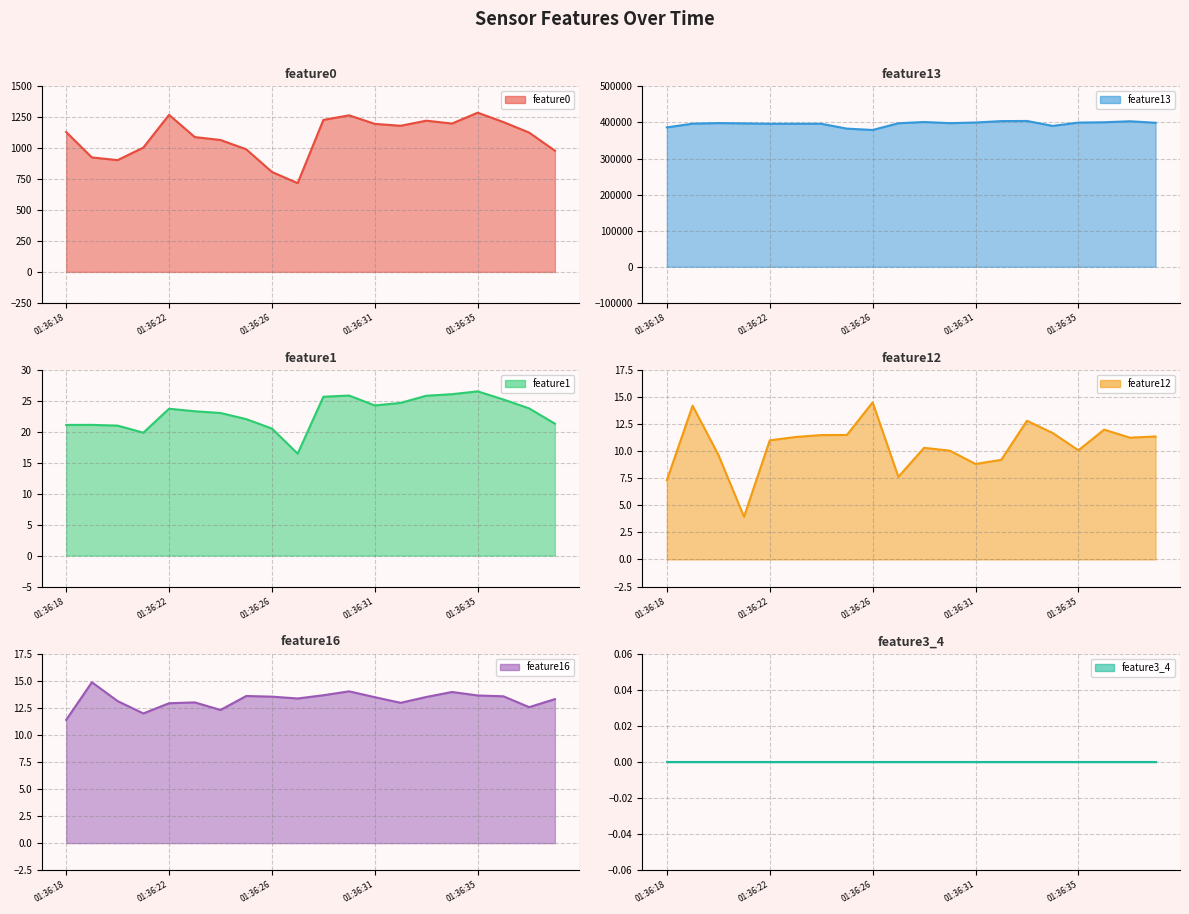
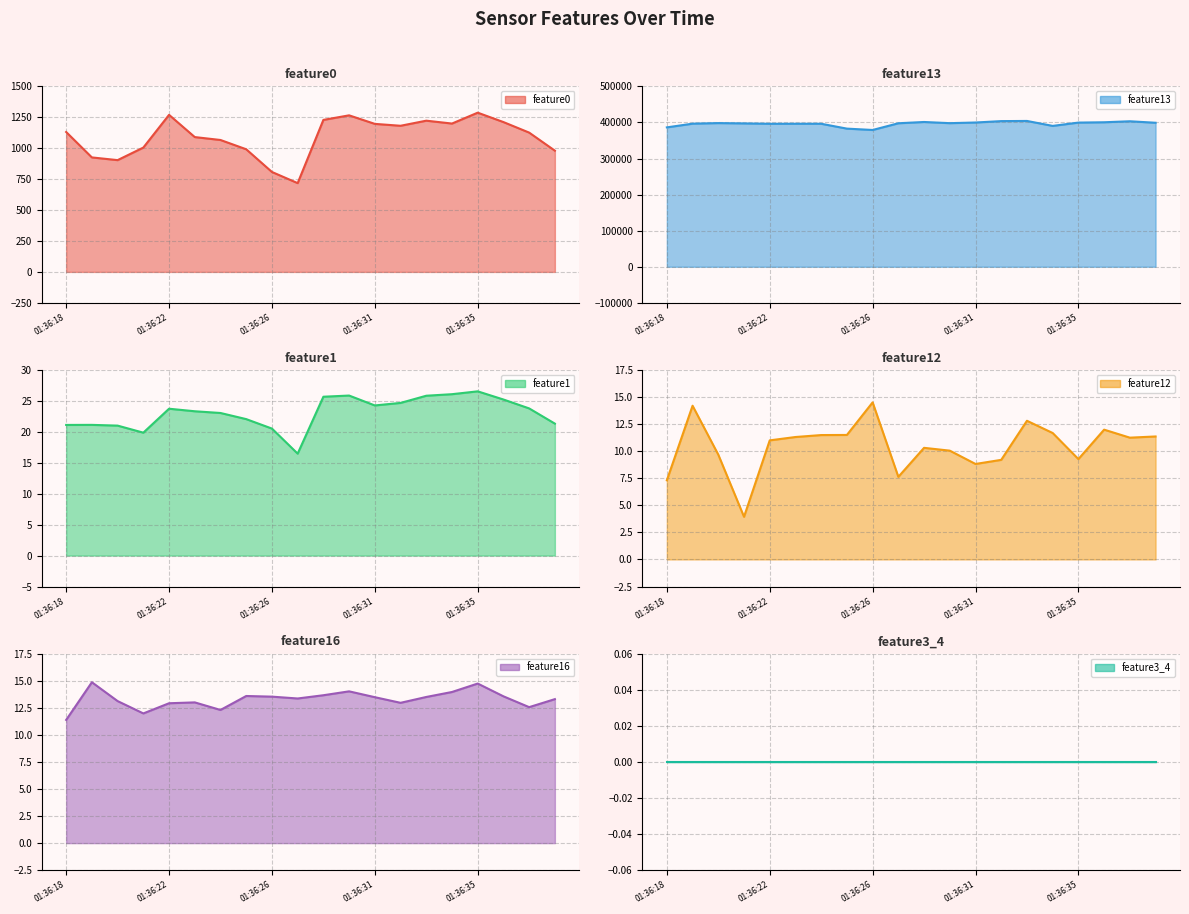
feature12, 01:36:35: 10.1 -> 9.3
feature16, 01:36:35: 13.6 -> 14.7
